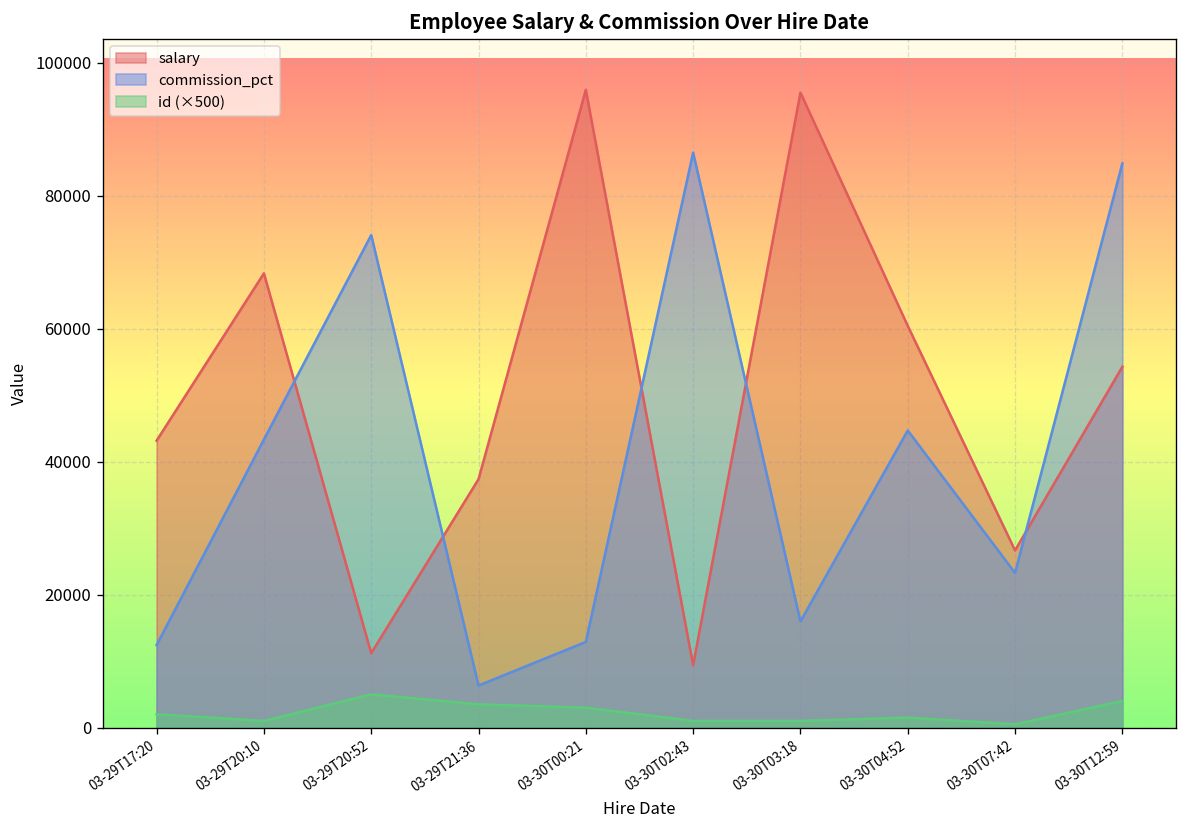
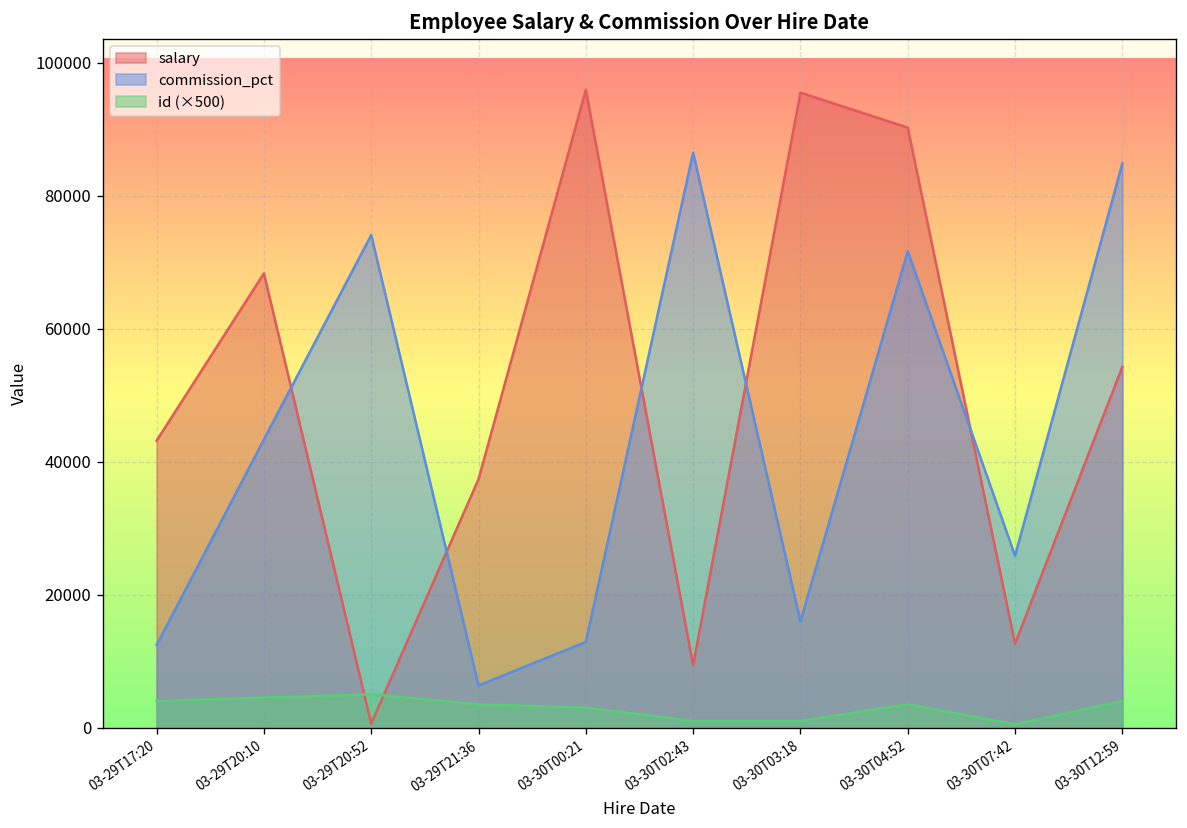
id (×500), 03-29T17:20: 2000 -> 4000
id (×500), 03-29T20:10: 1000 -> 5000
salary, 03-29T20:52: 11000 -> 1000
salary, 03-30T04:52: 60000 -> 90000
commission_pct, 03-30T04:52: 45000 -> 72000
id (×500), 03-30T04:52: 2000 -> 4000
salary, 03-30T07:42: 27000 -> 13000
commission_pct, 03-30T07:42: 23000 -> 26000
